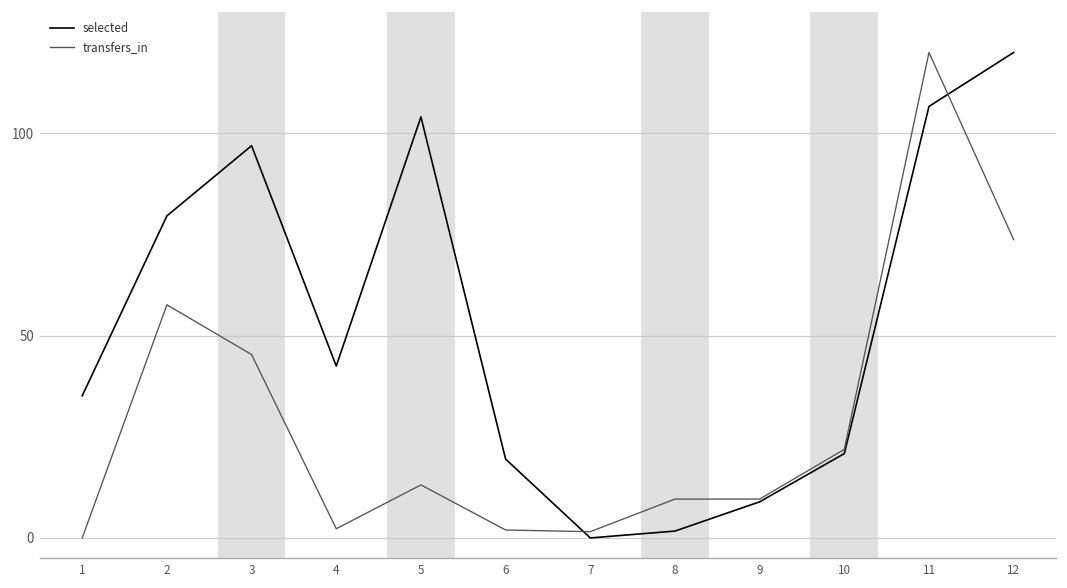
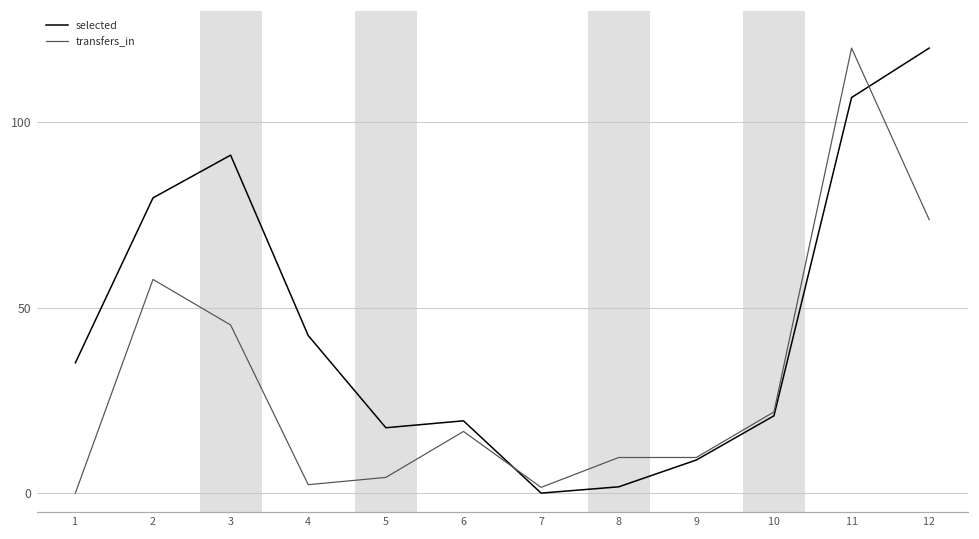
selected, 3: 97 -> 91
selected, 5: 104 -> 18
transfers_in, 5: 13 -> 4
transfers_in, 6: 2 -> 17
